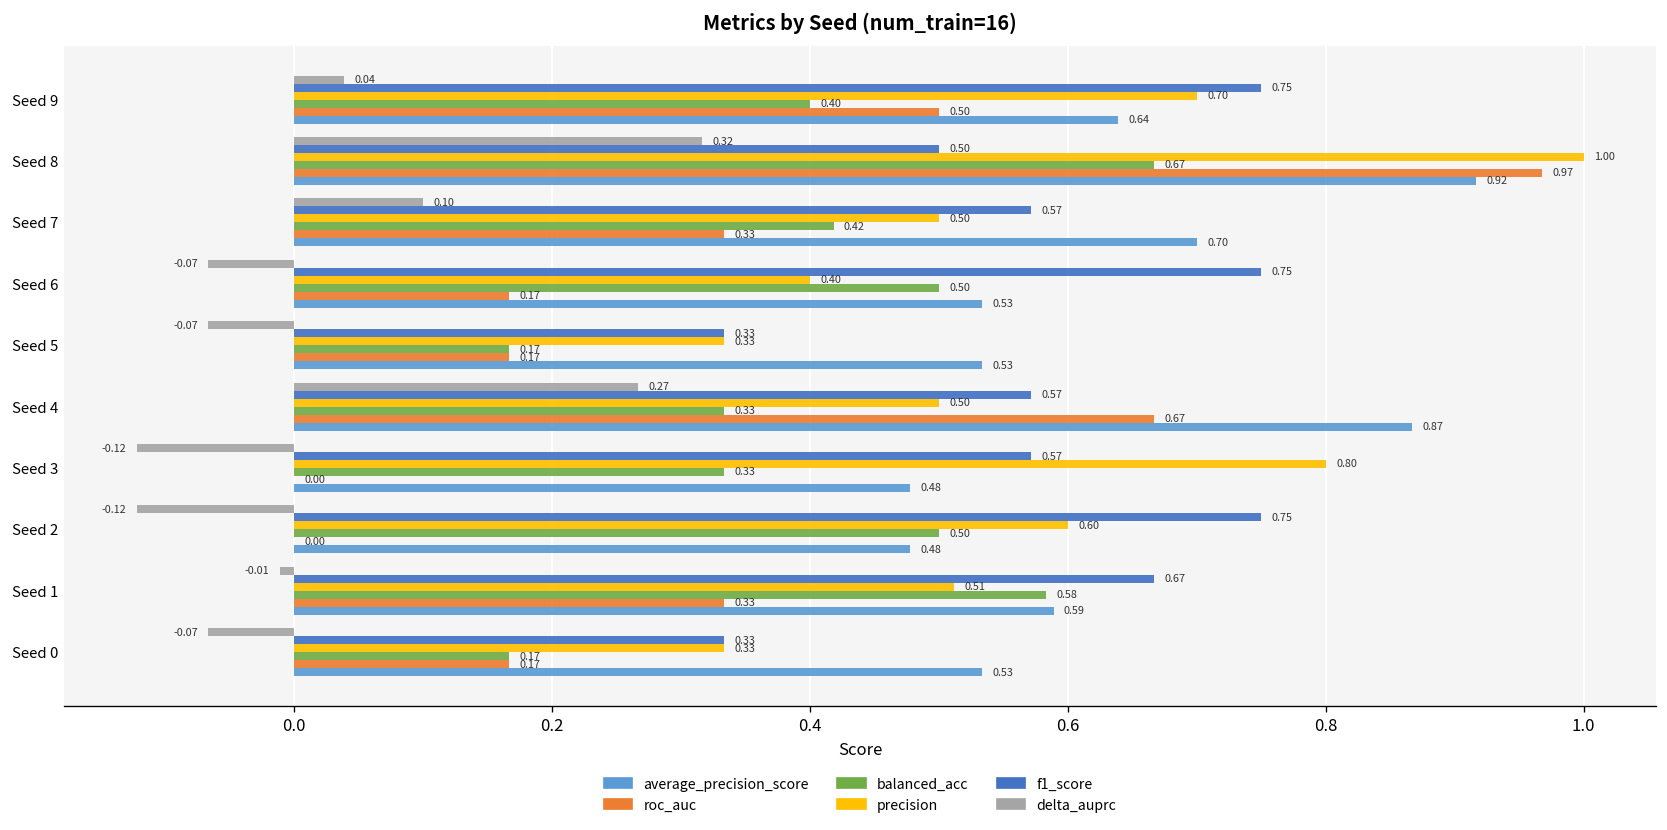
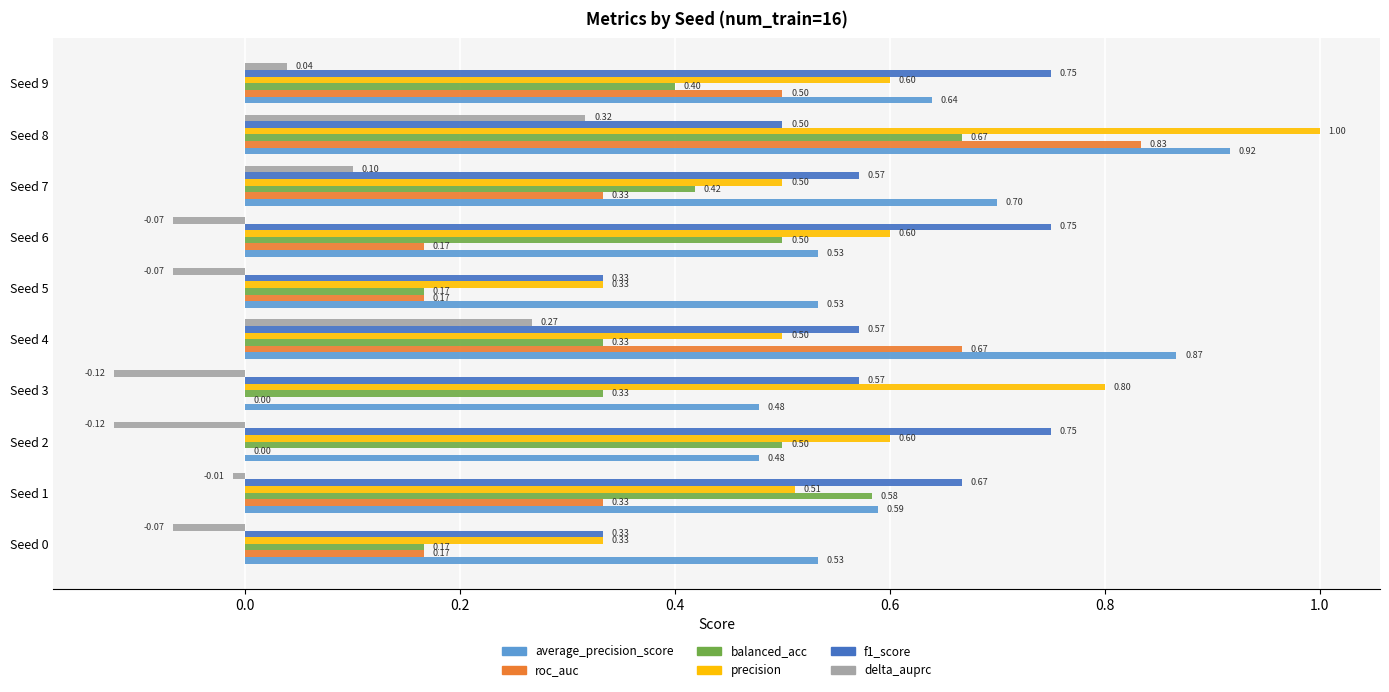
precision, Seed 9: 0.70 -> 0.60
roc_auc, Seed 8: 0.97 -> 0.83
precision, Seed 6: 0.40 -> 0.60
